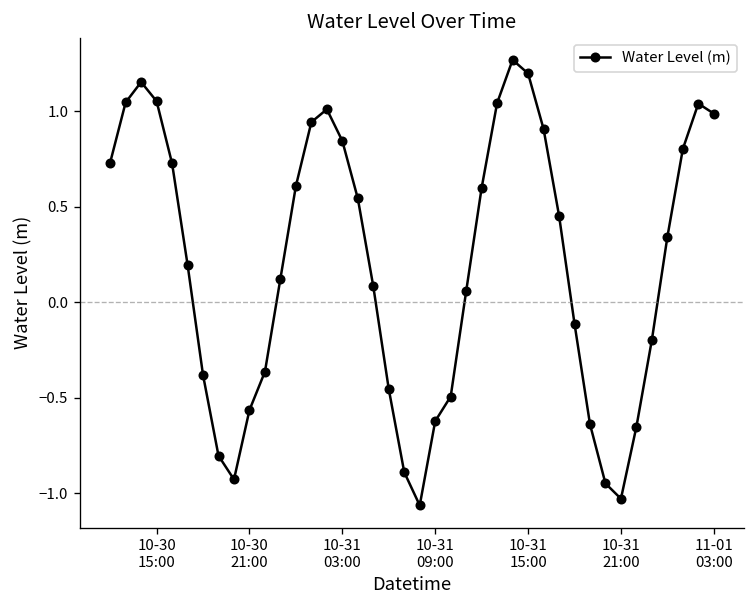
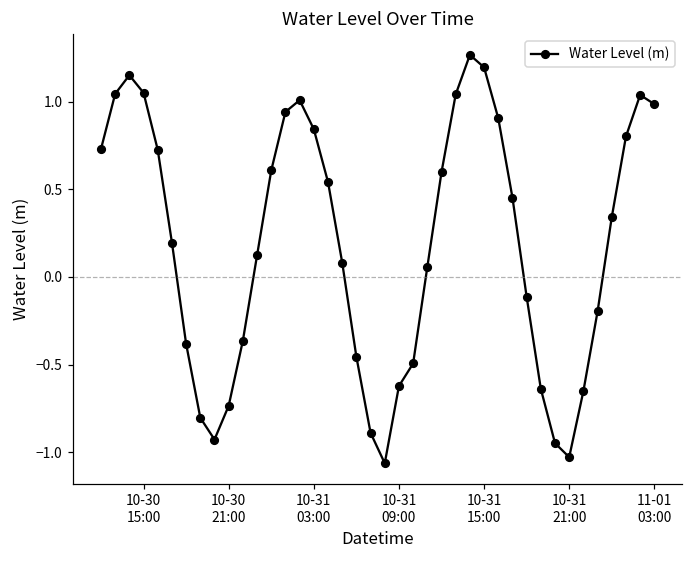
10-30 21:00: -0.56 -> -0.74
